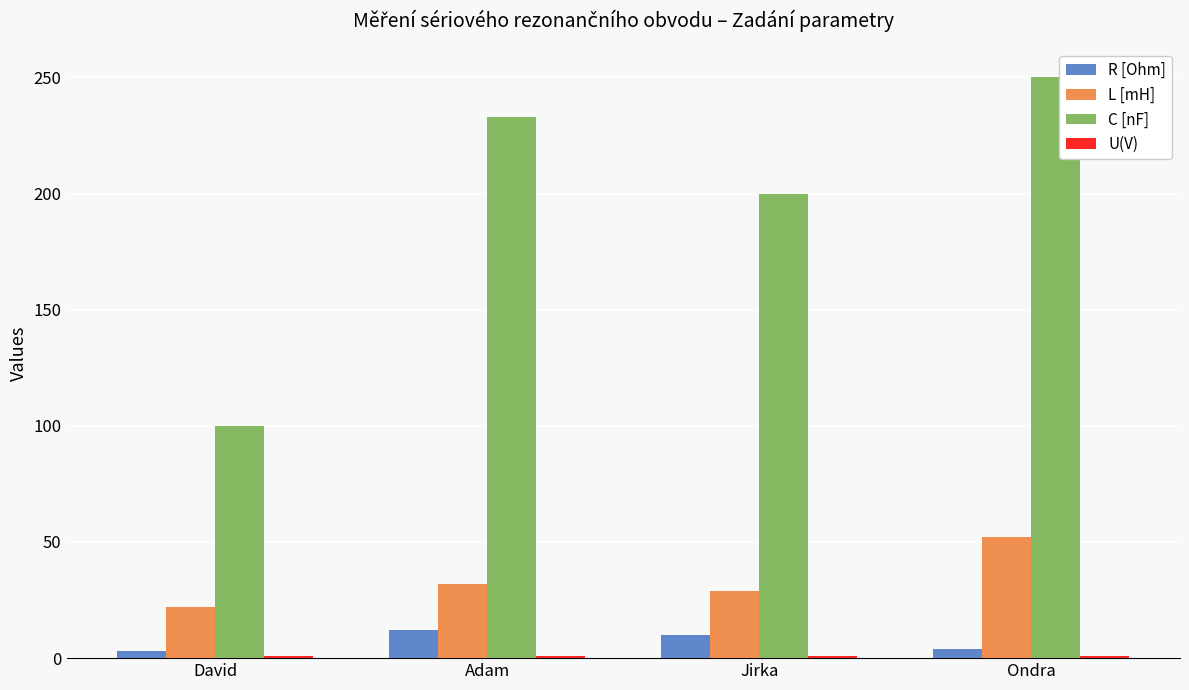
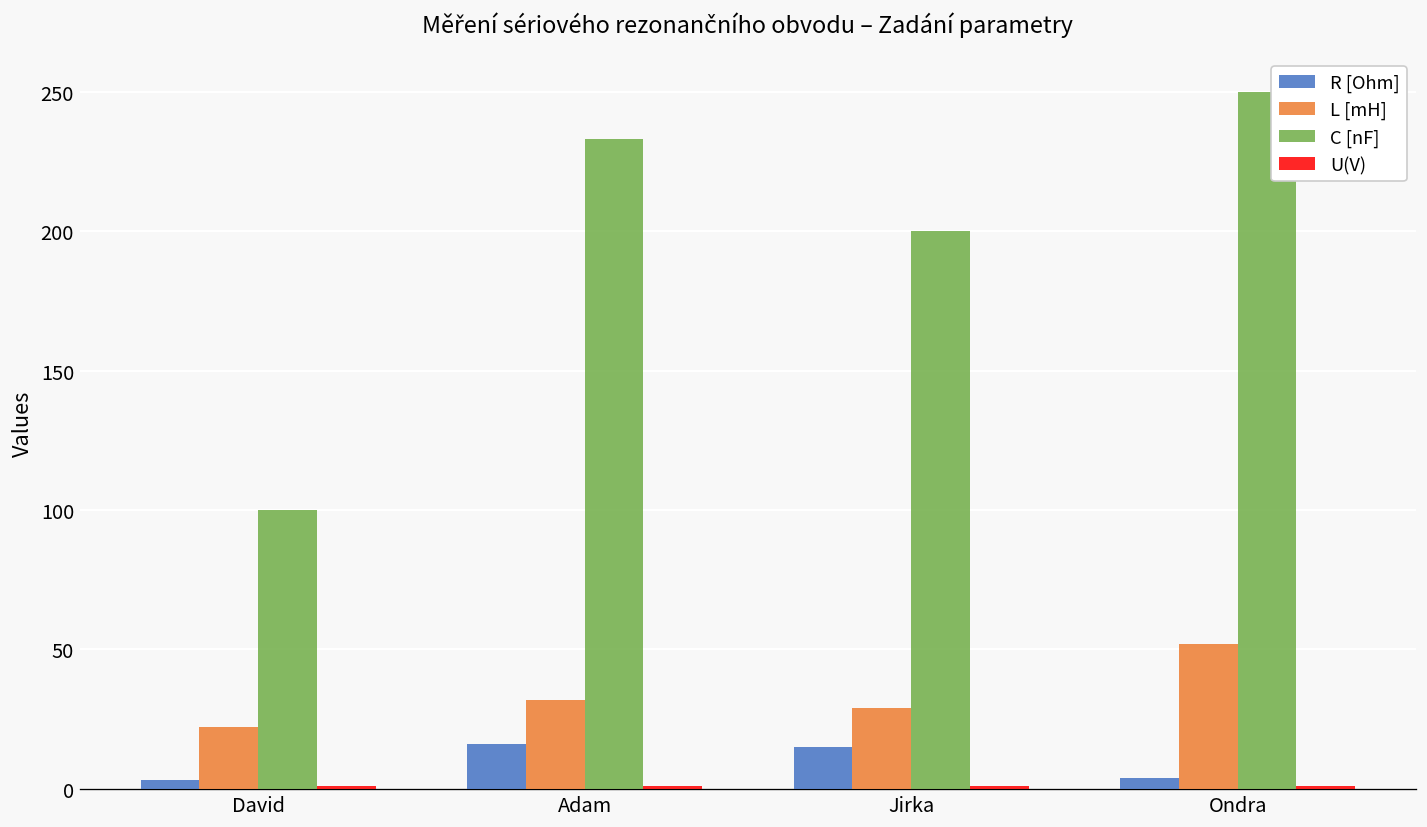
R [Ohm], Adam: 12 -> 16
R [Ohm], Jirka: 10 -> 15
